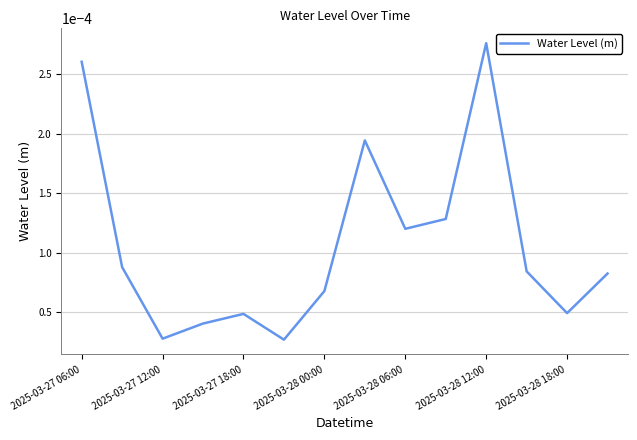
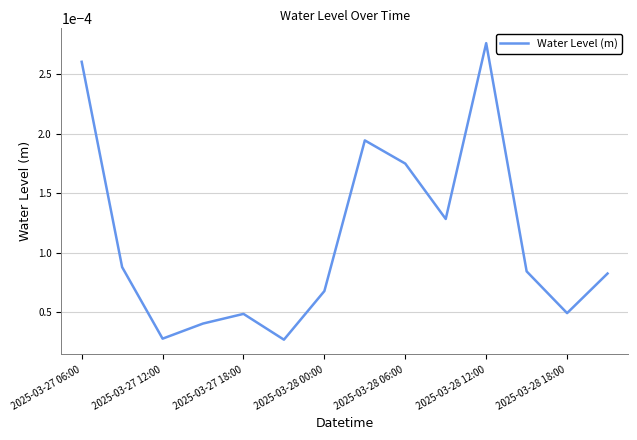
2025-03-28 06:00: 0.000120 -> 0.000175
